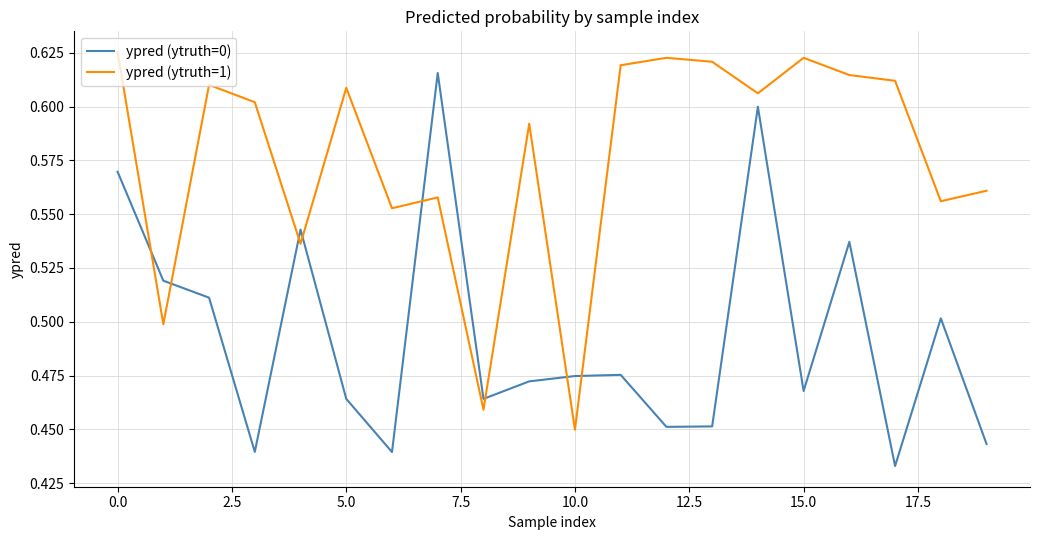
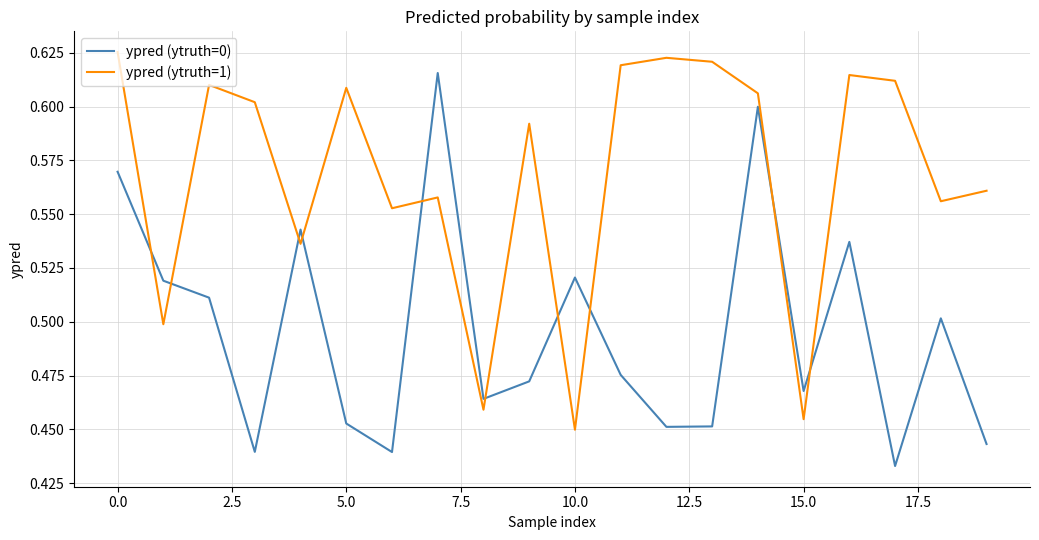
ypred (ytruth=0), 5.0: 0.464 -> 0.453
ypred (ytruth=0), 10.0: 0.475 -> 0.521
ypred (ytruth=1), 15.0: 0.623 -> 0.455
